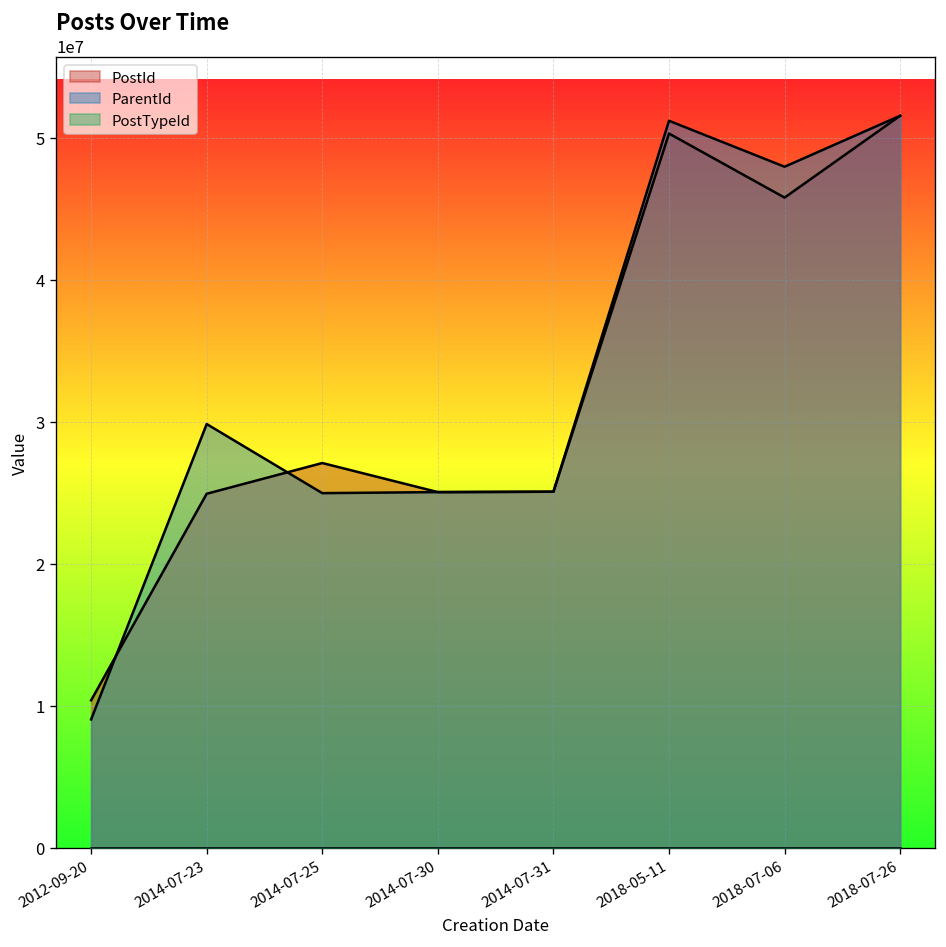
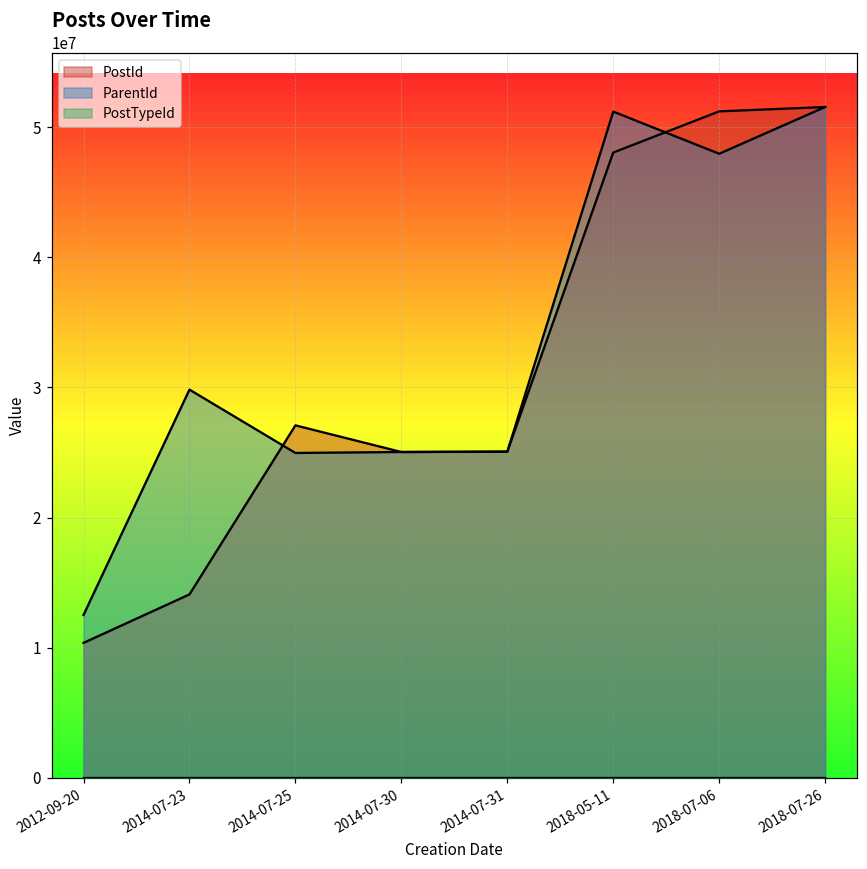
ParentId, 2012-09-20: 9000000 -> 12500000
PostId, 2014-07-23: 24900000 -> 14100000
PostId, 2018-05-11: 50300000 -> 48000000
PostId, 2018-07-06: 45800000 -> 51200000
